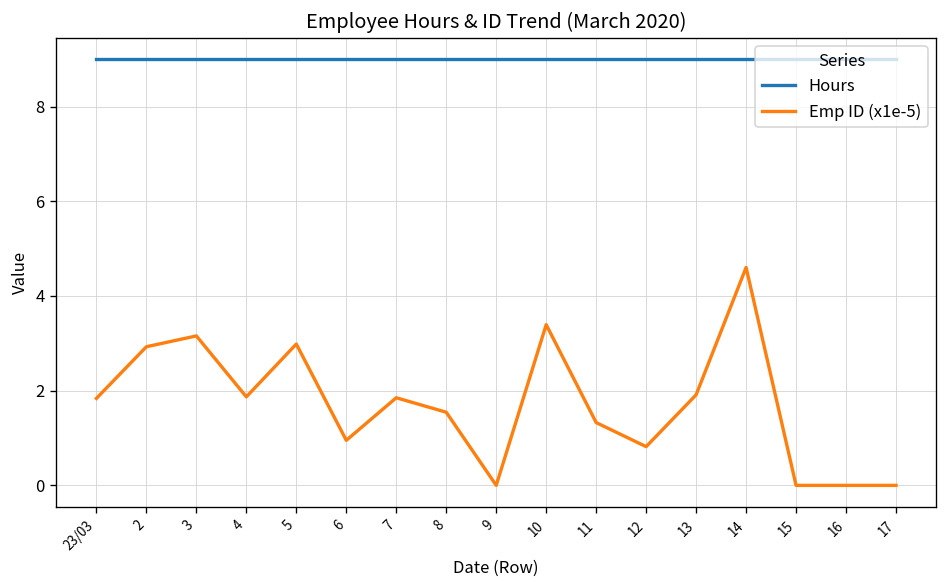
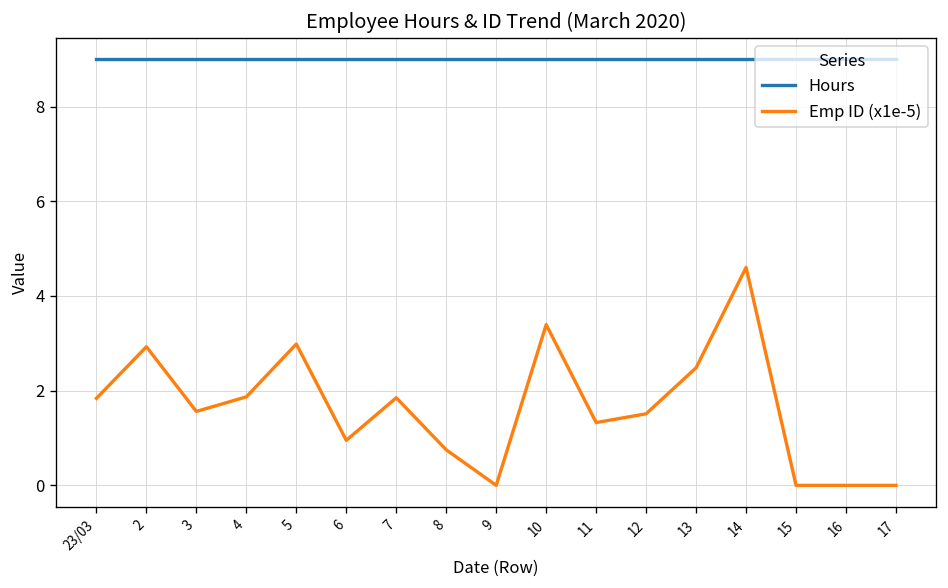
Emp ID (x1e-5), 3: 3.2 -> 1.6
Emp ID (x1e-5), 8: 1.5 -> 0.8
Emp ID (x1e-5), 12: 0.8 -> 1.5
Emp ID (x1e-5), 13: 1.9 -> 2.5
